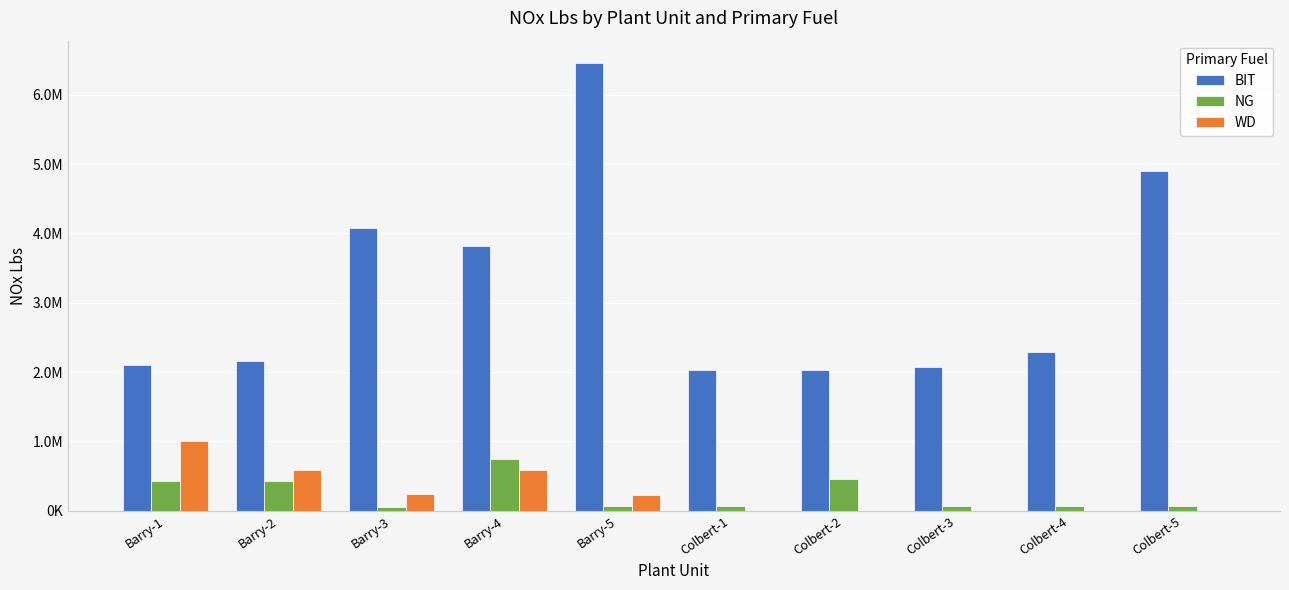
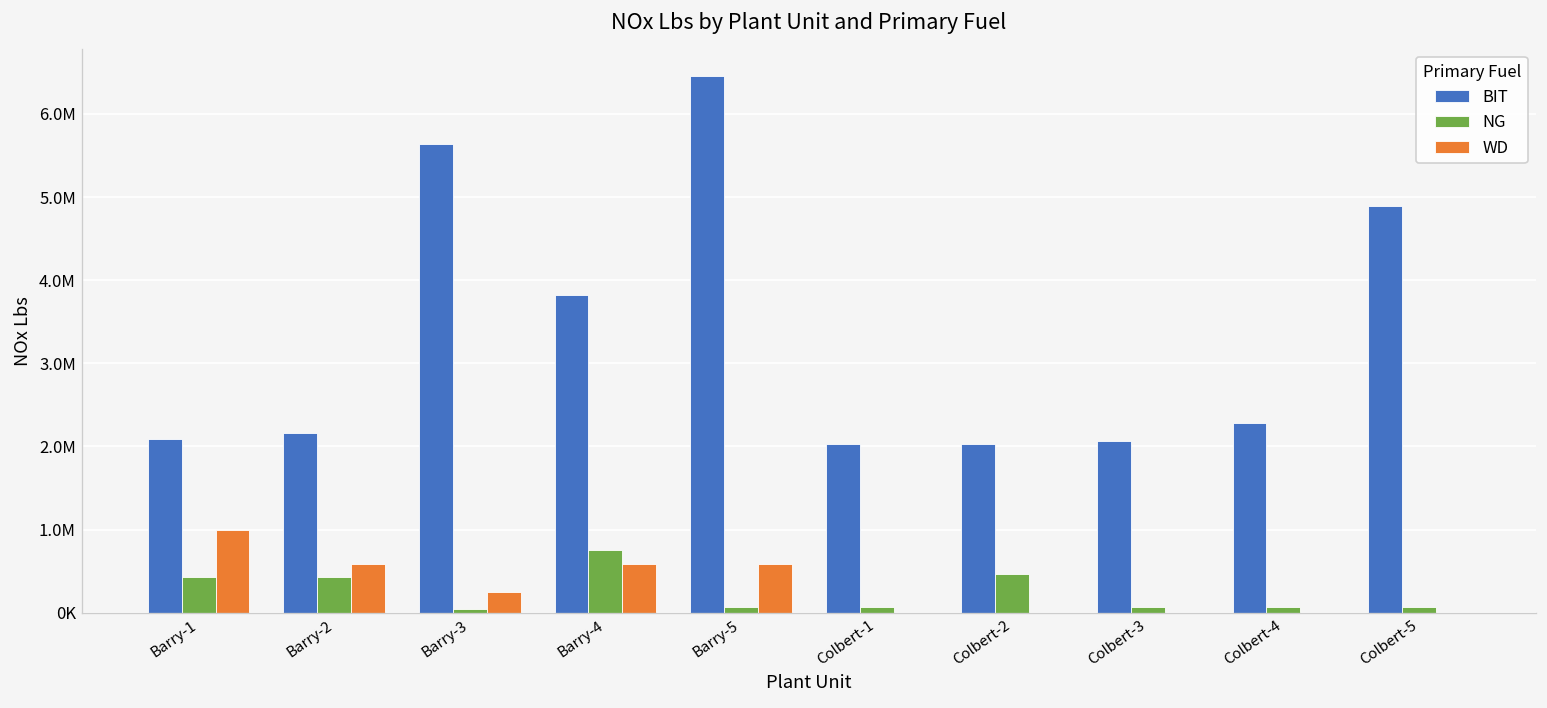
BIT, Barry-3: 4100000 -> 5600000
WD, Barry-5: 200000 -> 600000
